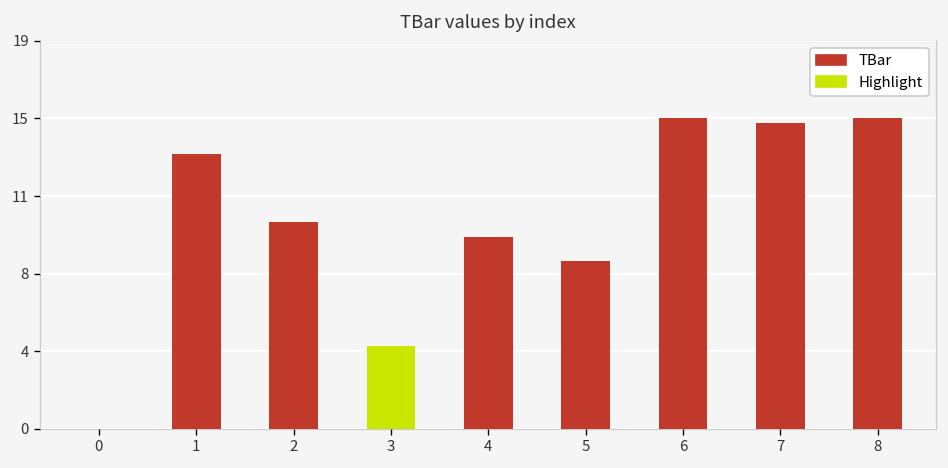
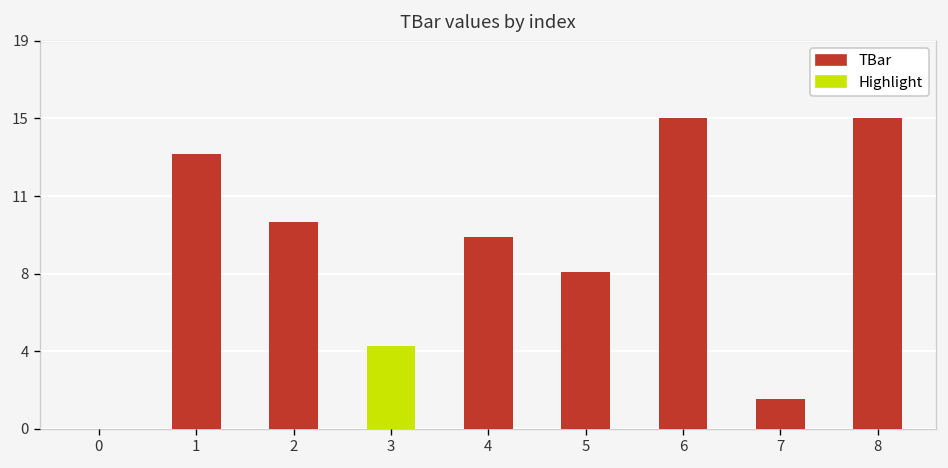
5: 8.1 -> 7.6
7: 14.8 -> 1.4
